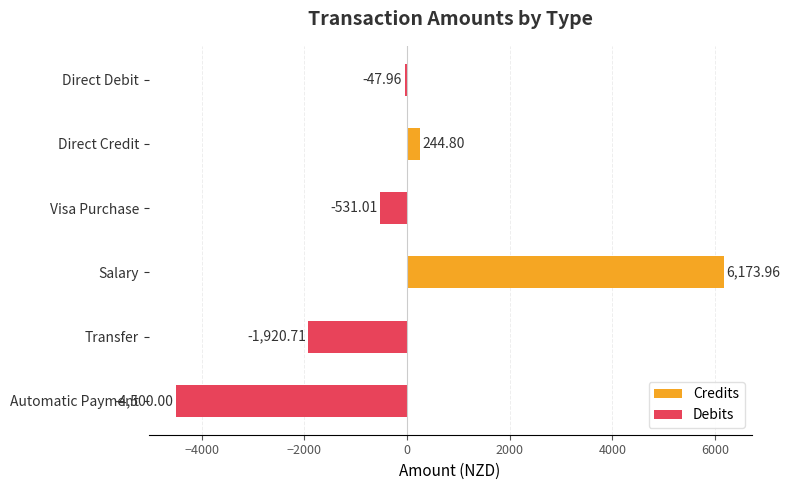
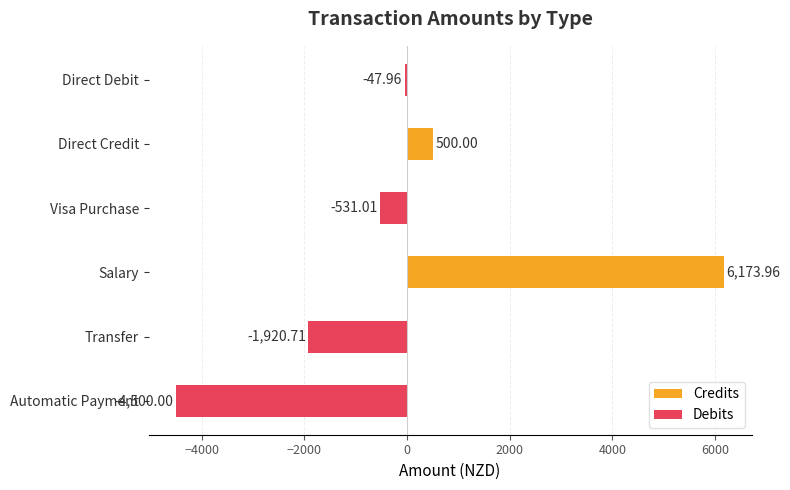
Credits, Direct Credit: 244.80 -> 500.00
